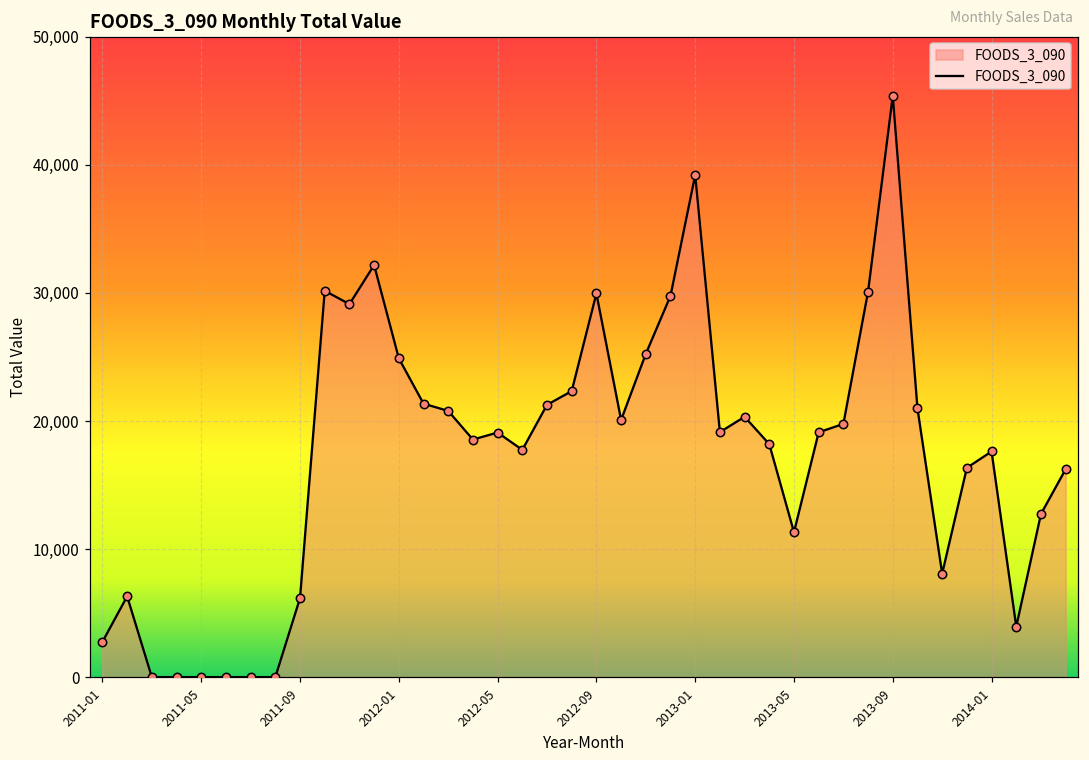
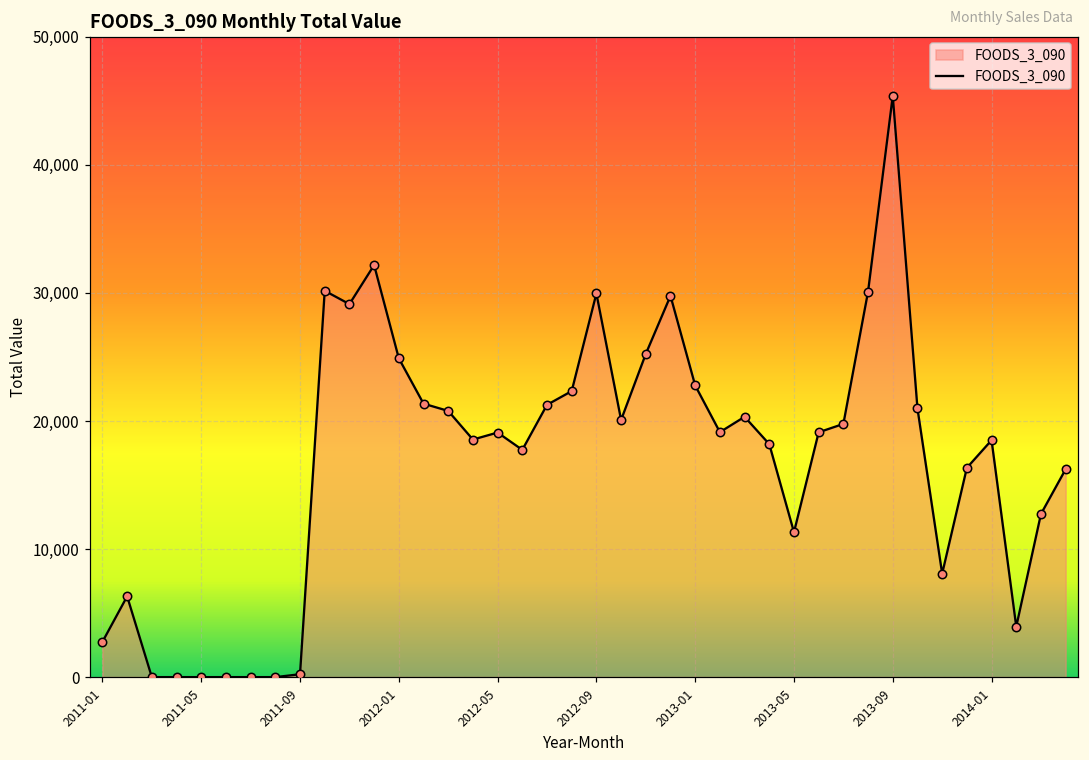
2011-09: 6,200 -> 200
2013-01: 39,200 -> 22,800
2014-01: 17,600 -> 18,500
